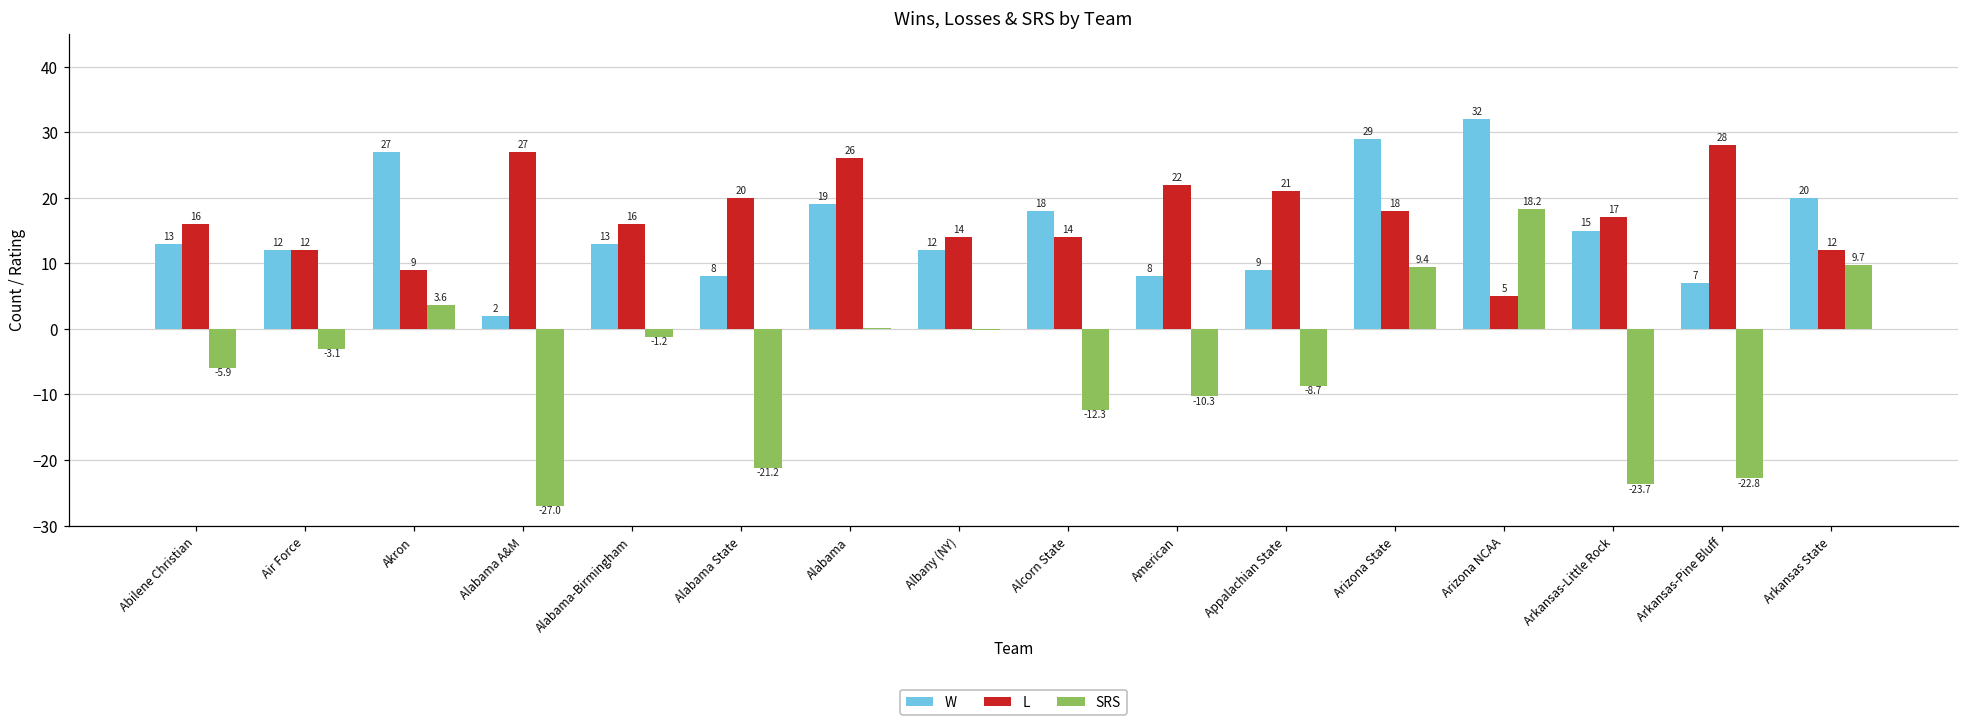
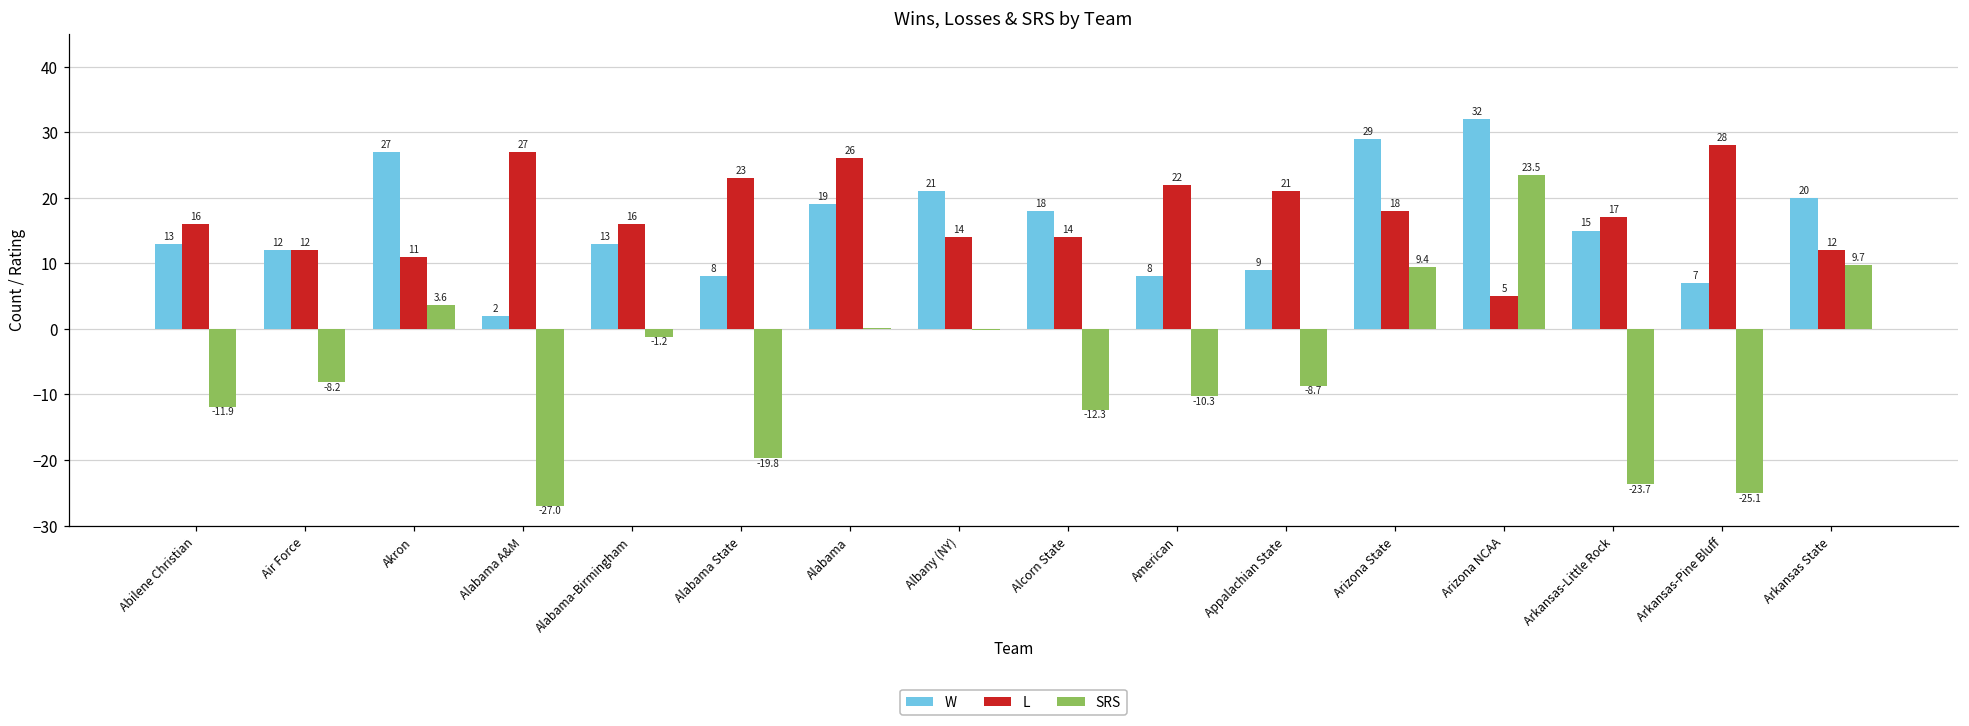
SRS, Abilene Christian: -5.9 -> -11.9
SRS, Air Force: -3.1 -> -8.2
L, Akron: 9 -> 11
L, Alabama State: 20 -> 23
SRS, Alabama State: -21.2 -> -19.8
W, Albany (NY): 12 -> 21
SRS, Arizona NCAA: 18.2 -> 23.5
SRS, Arkansas-Pine Bluff: -22.8 -> -25.1
